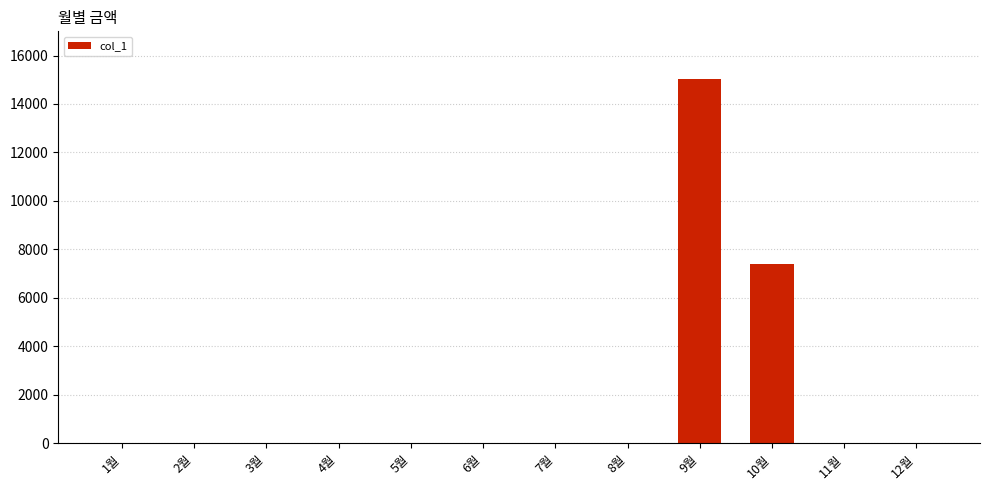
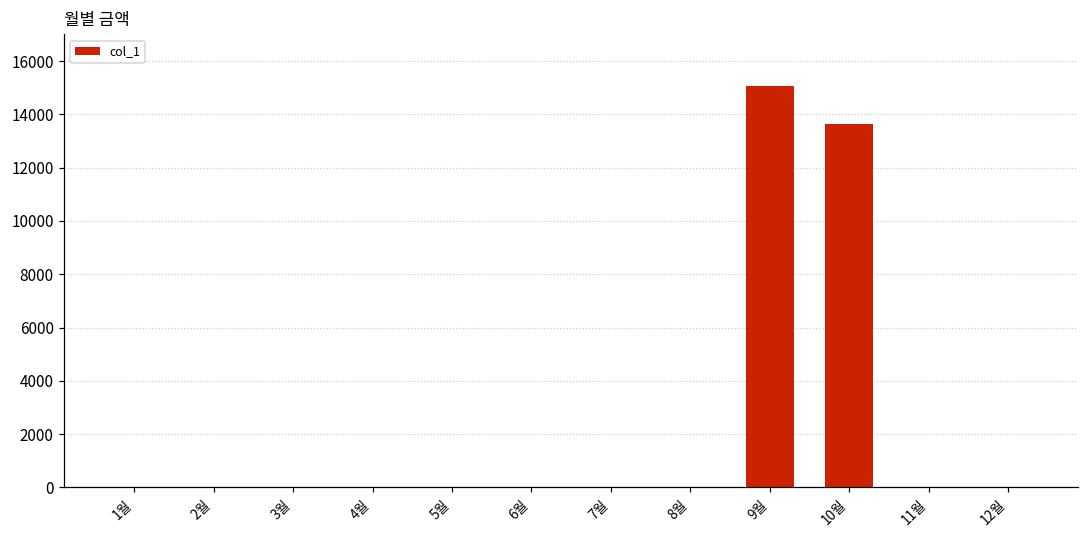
10월: 7400 -> 13600
